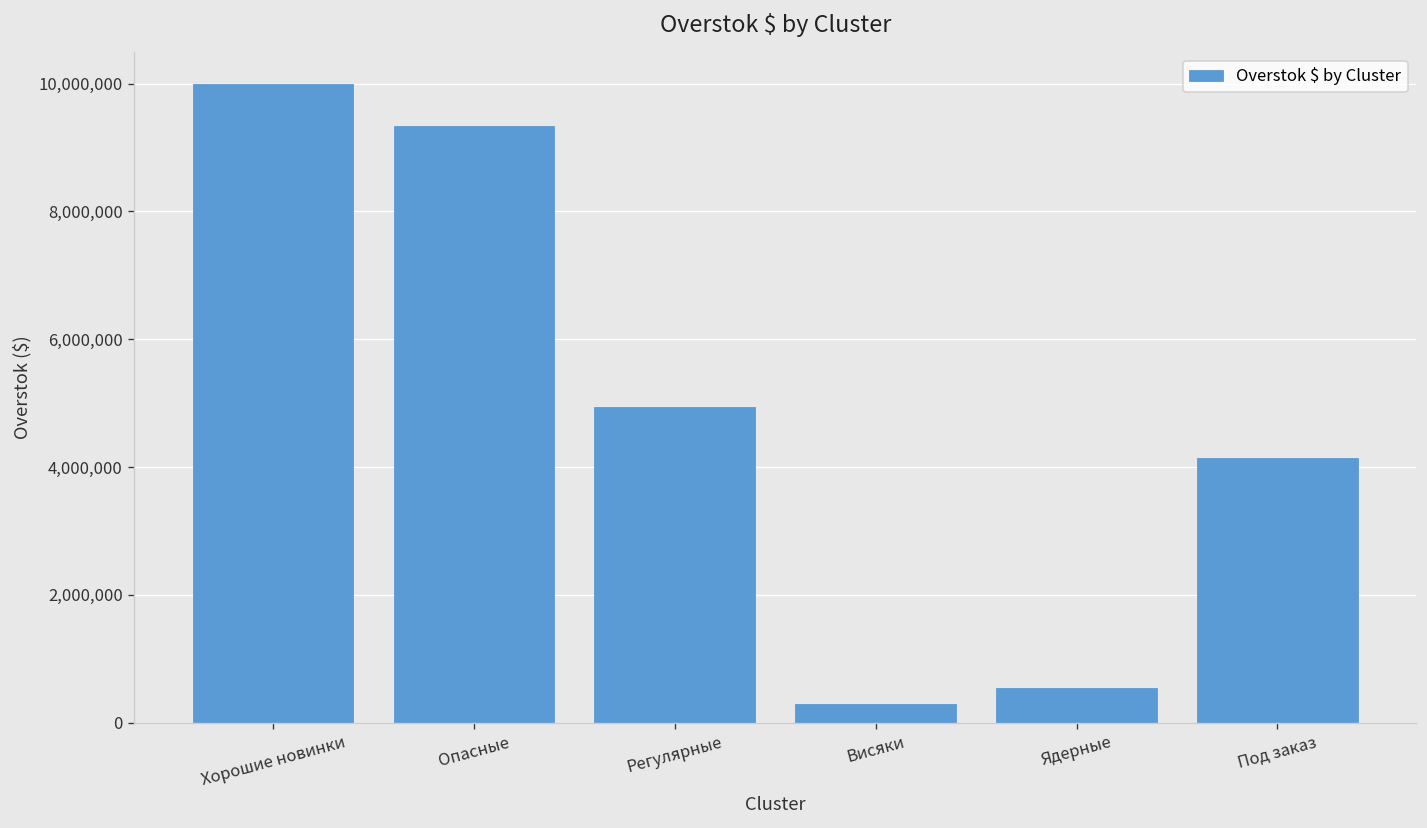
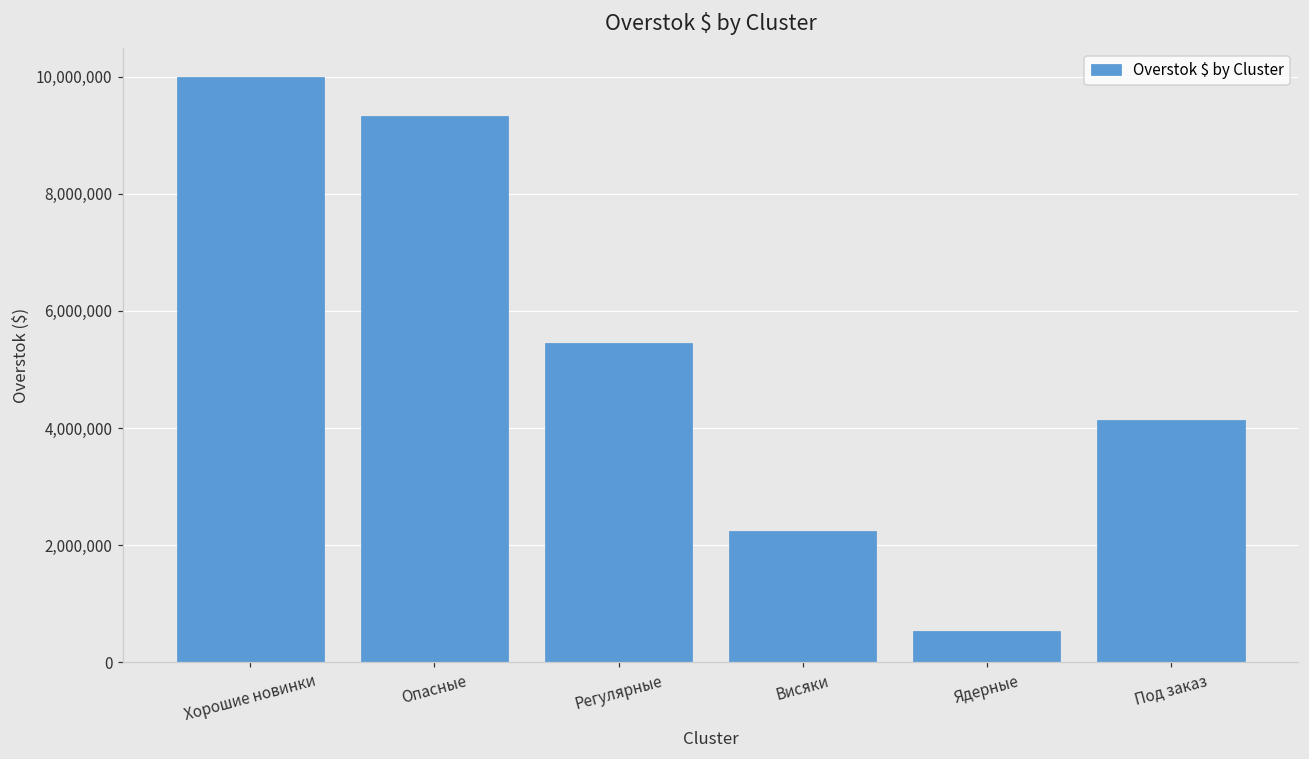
Регулярные: 4,900,000 -> 5,500,000
Висяки: 300,000 -> 2,200,000
